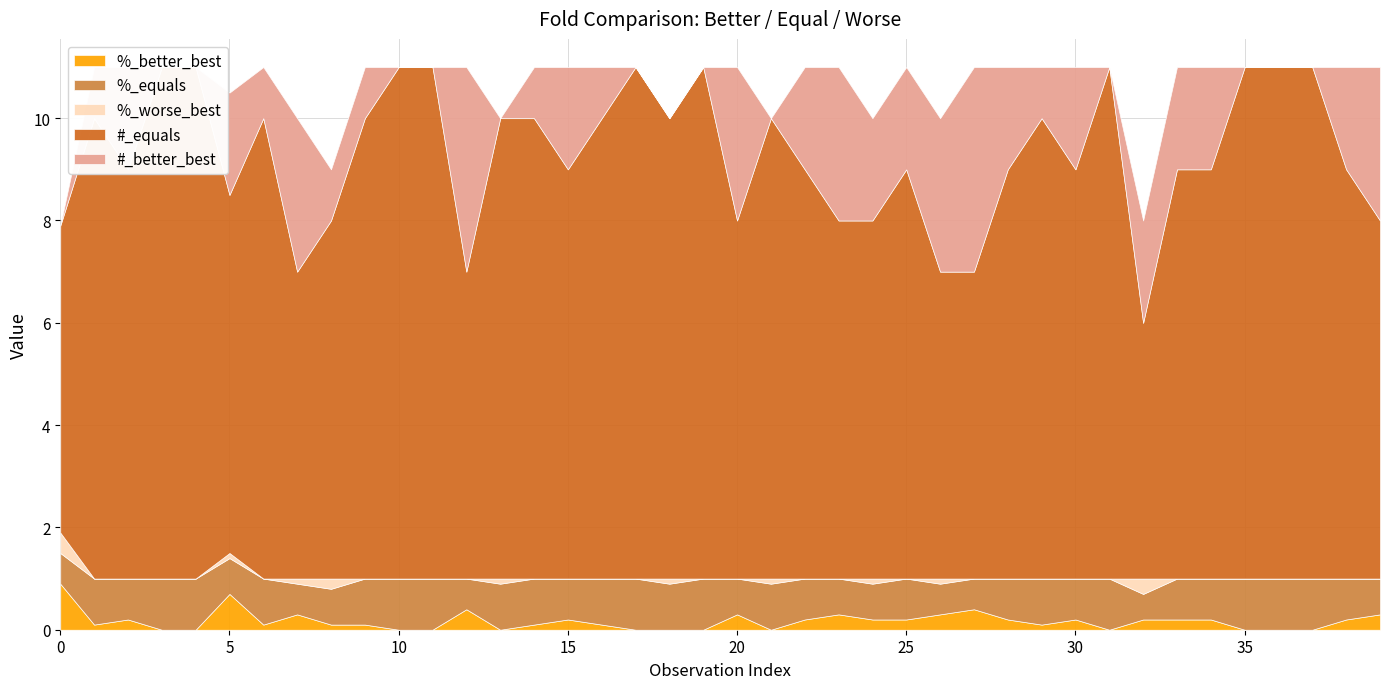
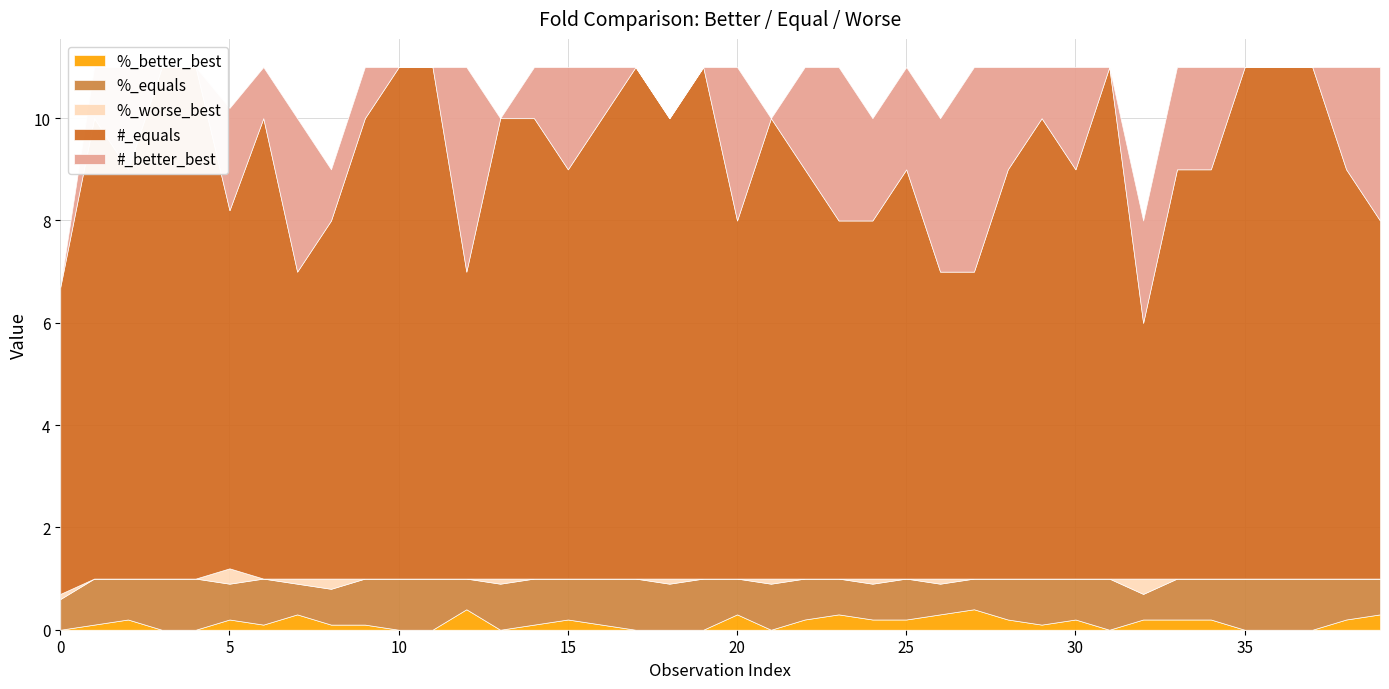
%_better_best, 0: 0.9 -> 0.0
%_worse_best, 0: 0.4 -> 0.1
%_better_best, 5: 0.7 -> 0.2
%_worse_best, 5: 0.1 -> 0.3
